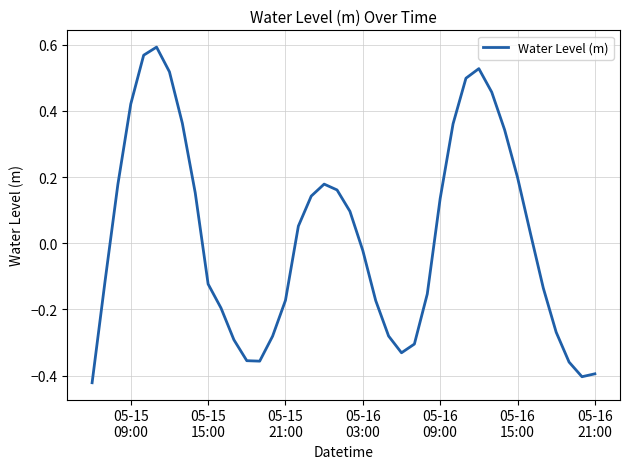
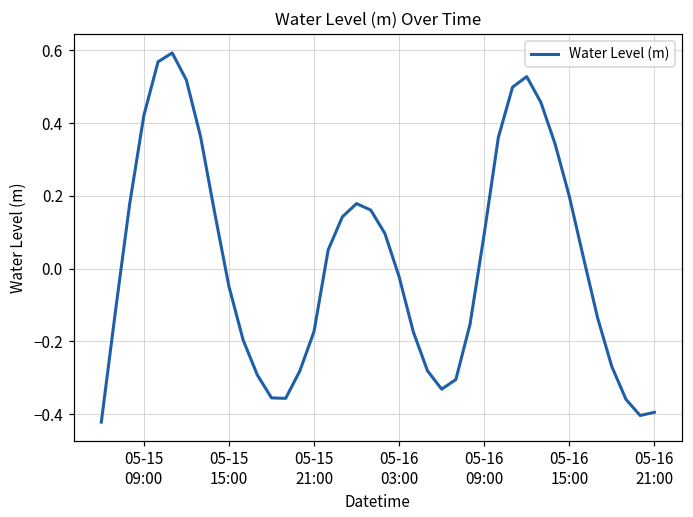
05-15 15:00: -0.12 -> -0.05
05-16 09:00: 0.13 -> 0.09
